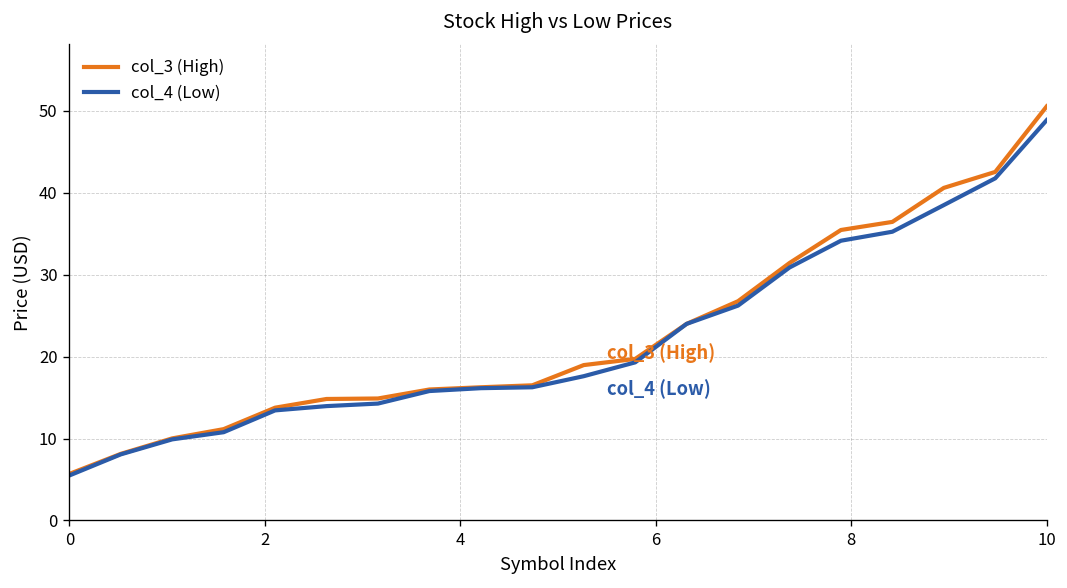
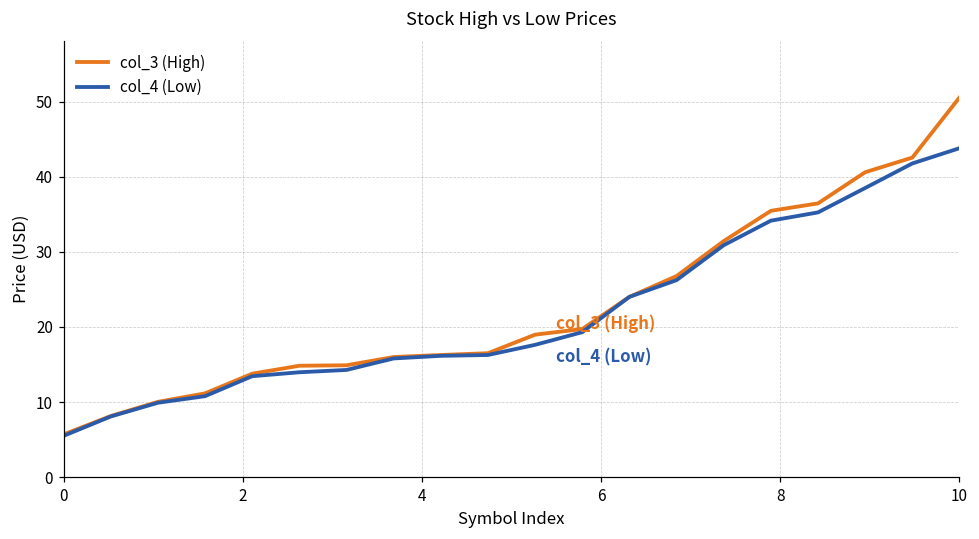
col_4 (Low), 10: 49 -> 44
